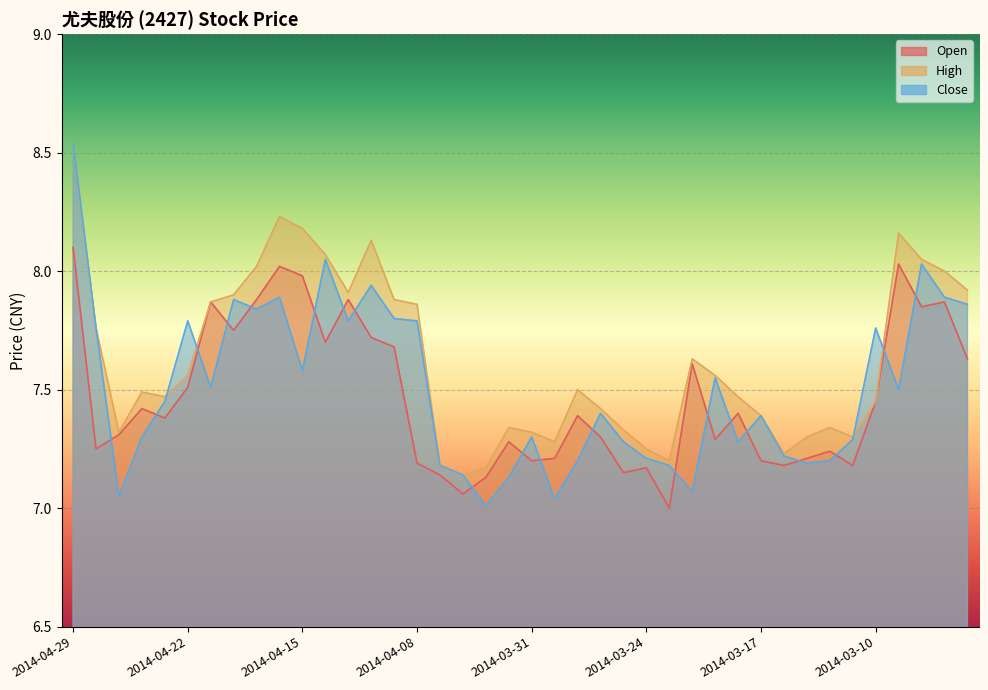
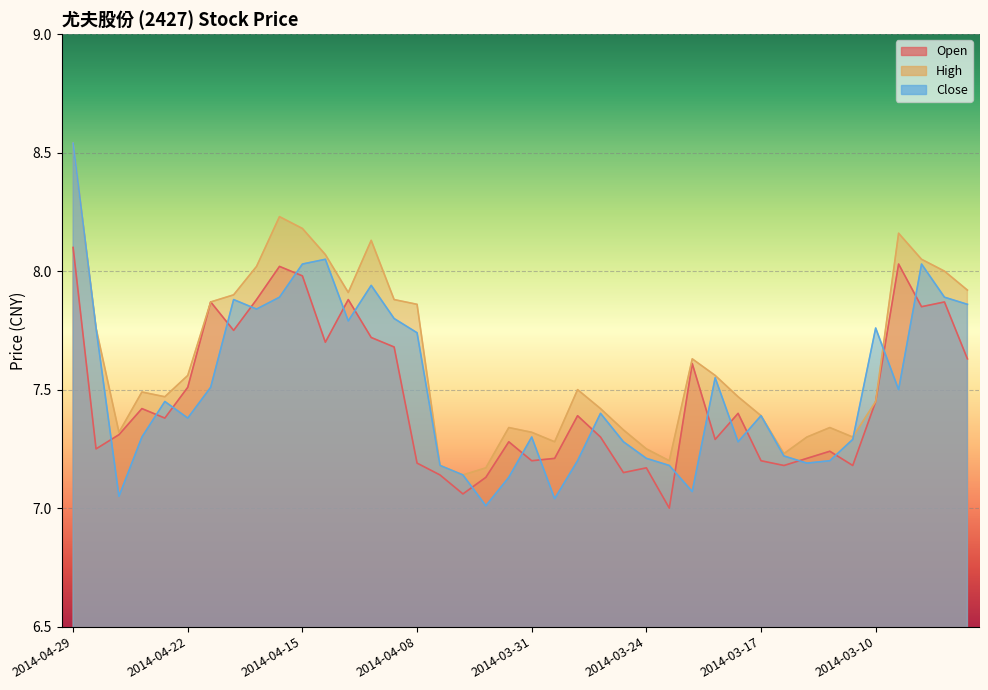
Close, 2014-04-22: 7.79 -> 7.38
Close, 2014-04-15: 7.58 -> 8.03
Close, 2014-04-08: 7.79 -> 7.74
